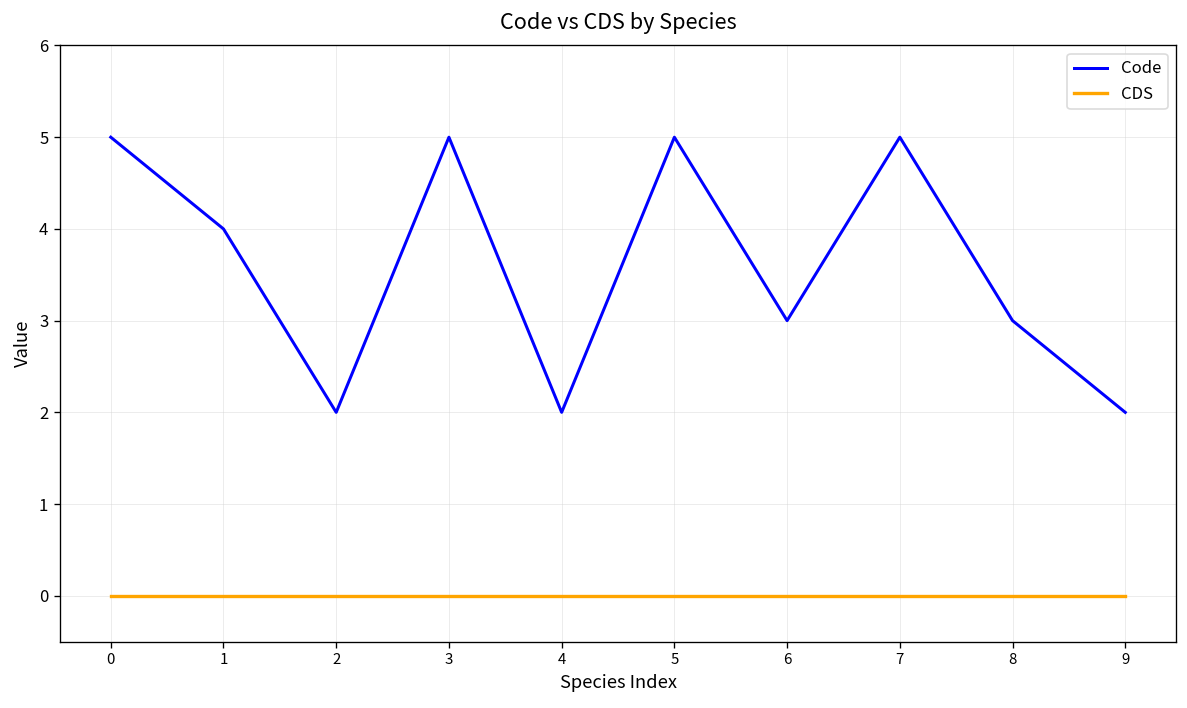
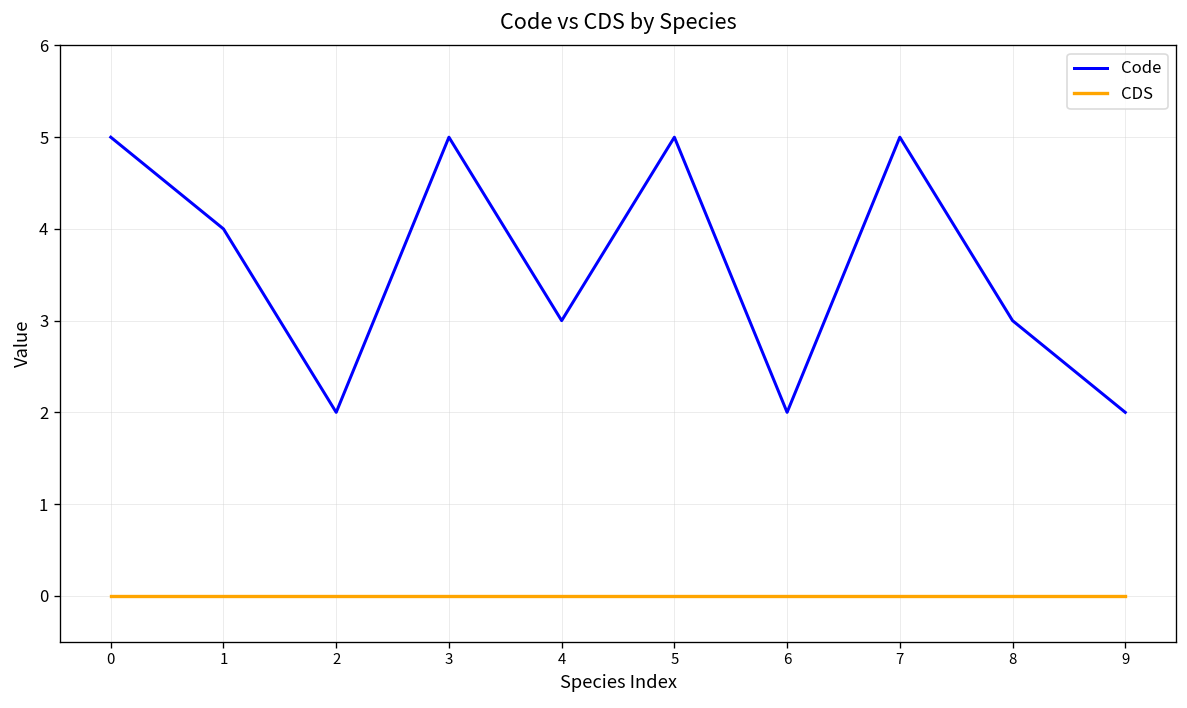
Code, 4: 2 -> 3
Code, 6: 3 -> 2
